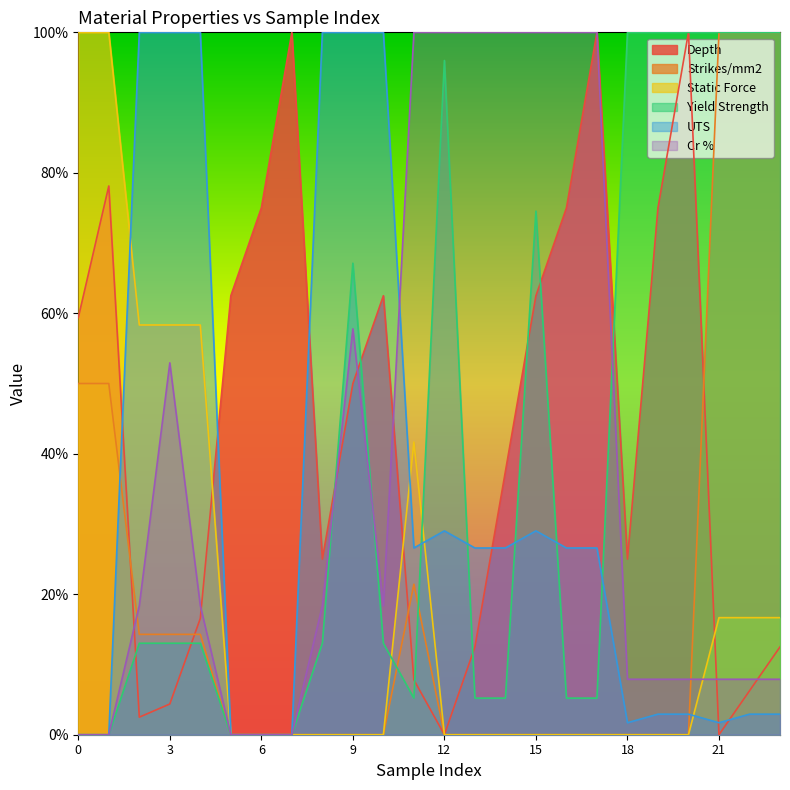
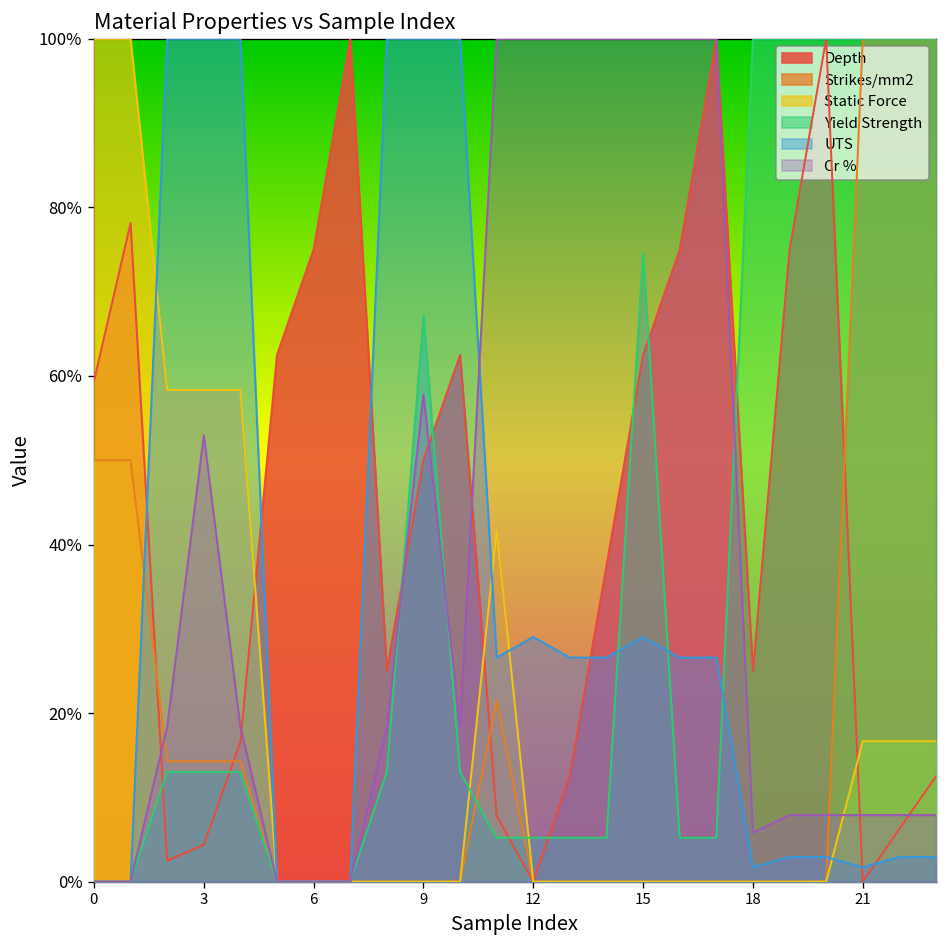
Yield Strength, 12: 96% -> 5%
Cr %, 18: 8% -> 6%
